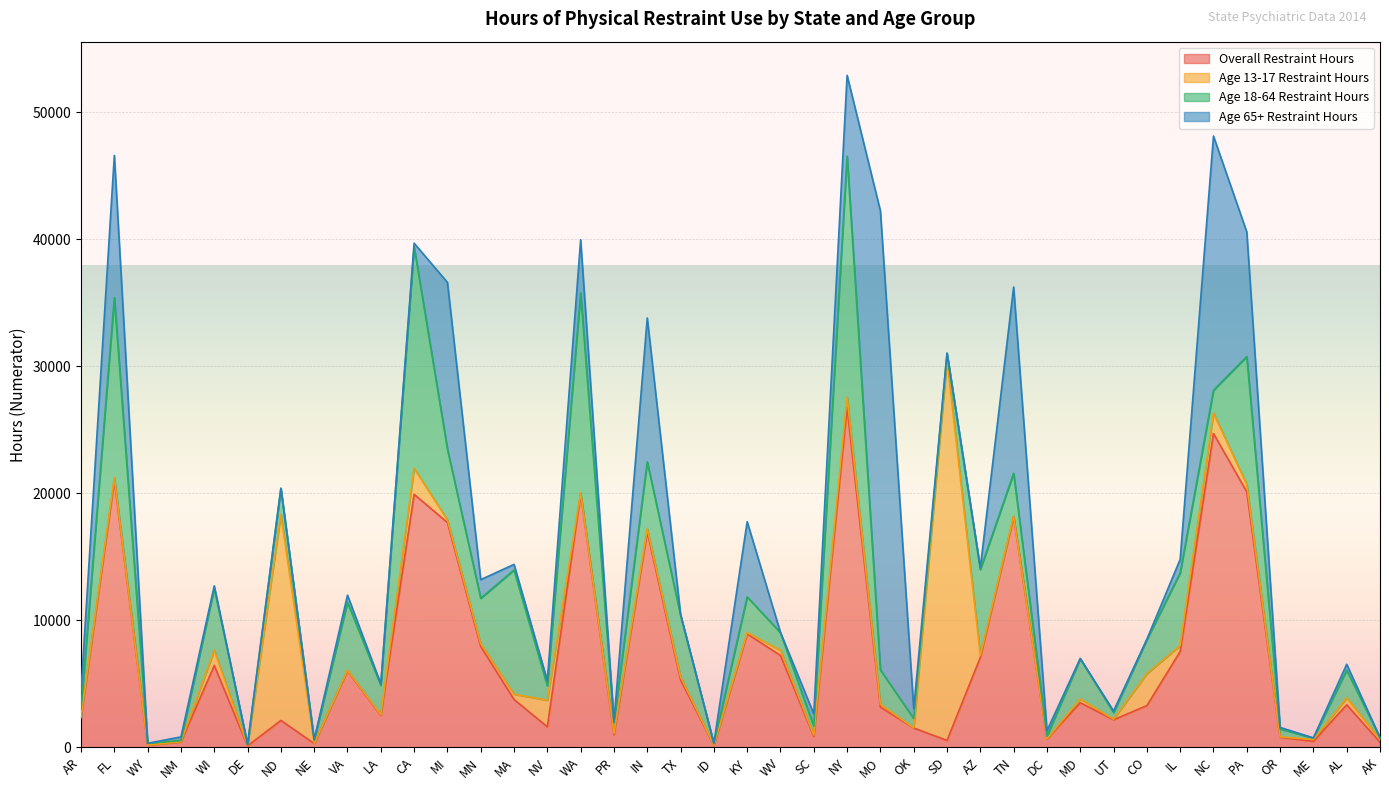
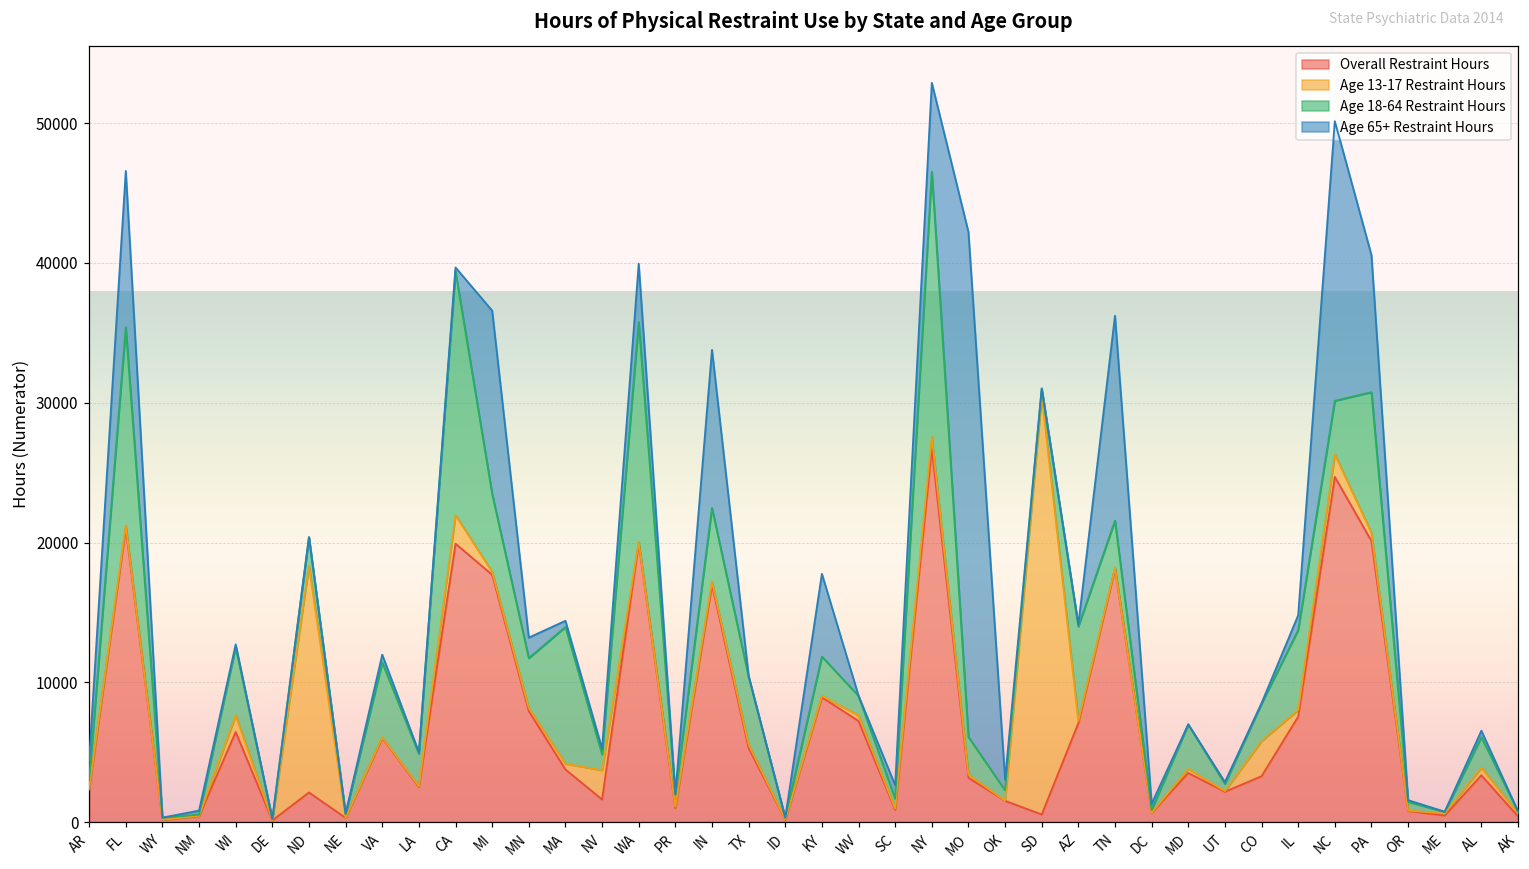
Age 18-64 Restraint Hours, NC: 1800 -> 3800
